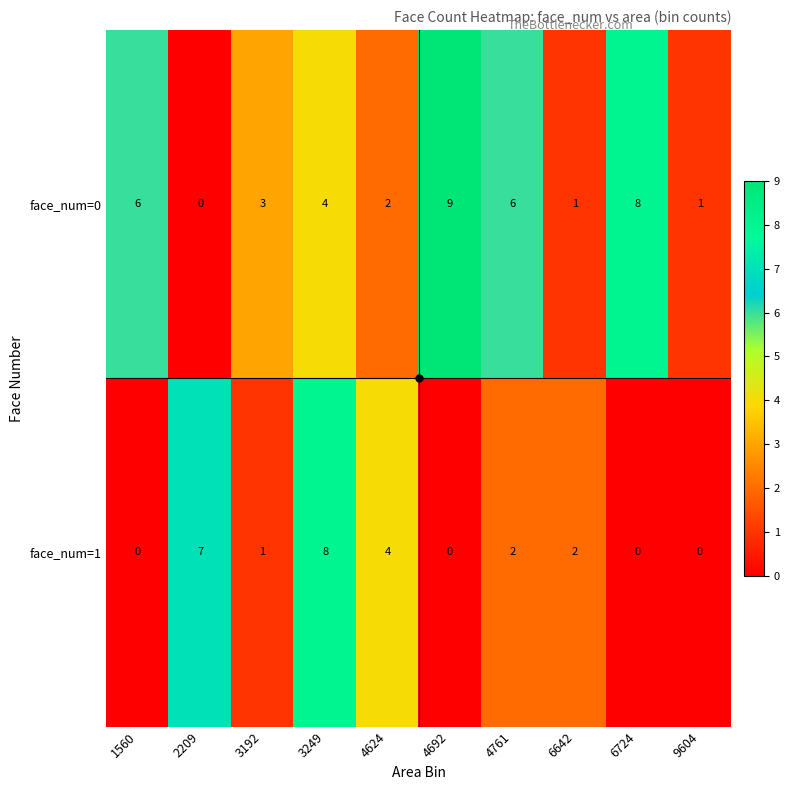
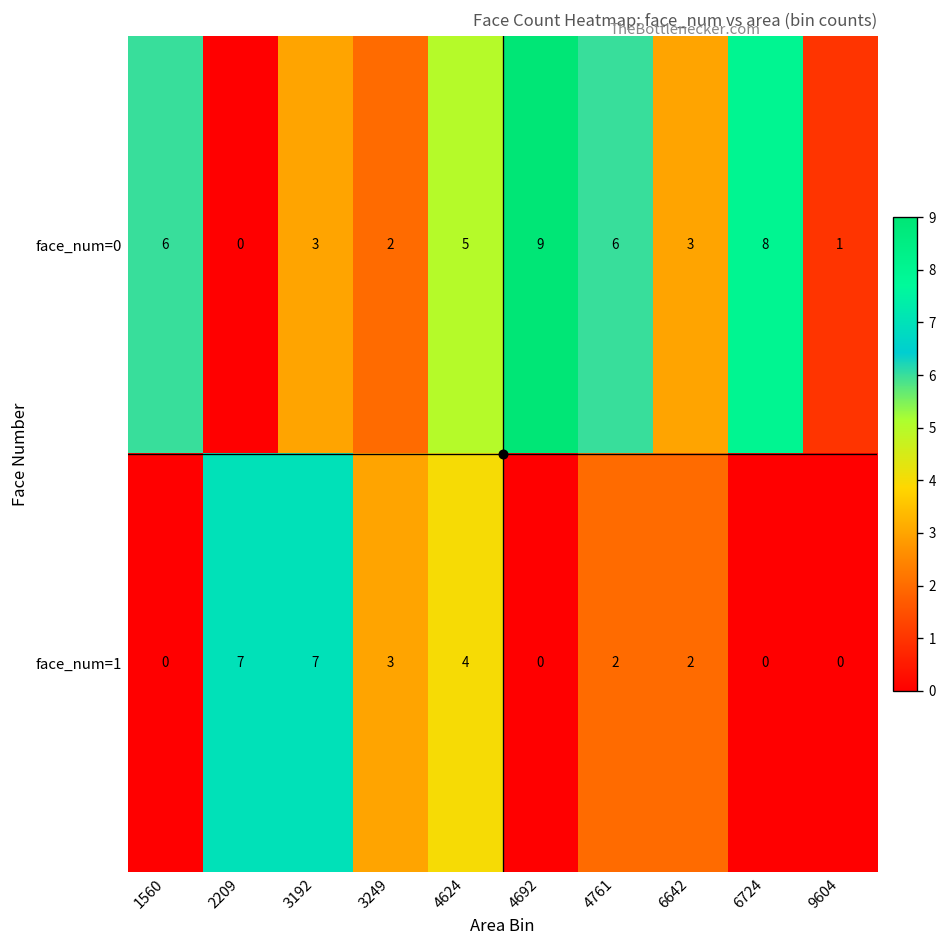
face_num=0, 3249: 4 -> 2
face_num=0, 4624: 2 -> 5
face_num=0, 6642: 1 -> 3
face_num=1, 3192: 1 -> 7
face_num=1, 3249: 8 -> 3
